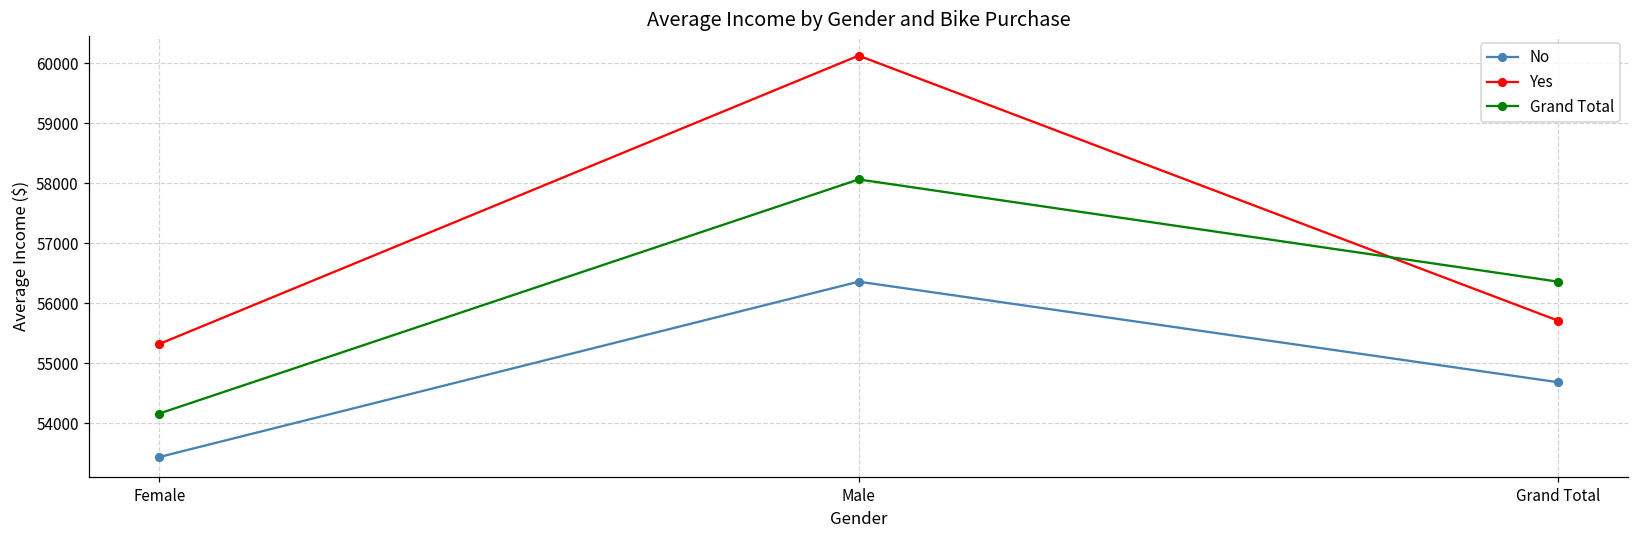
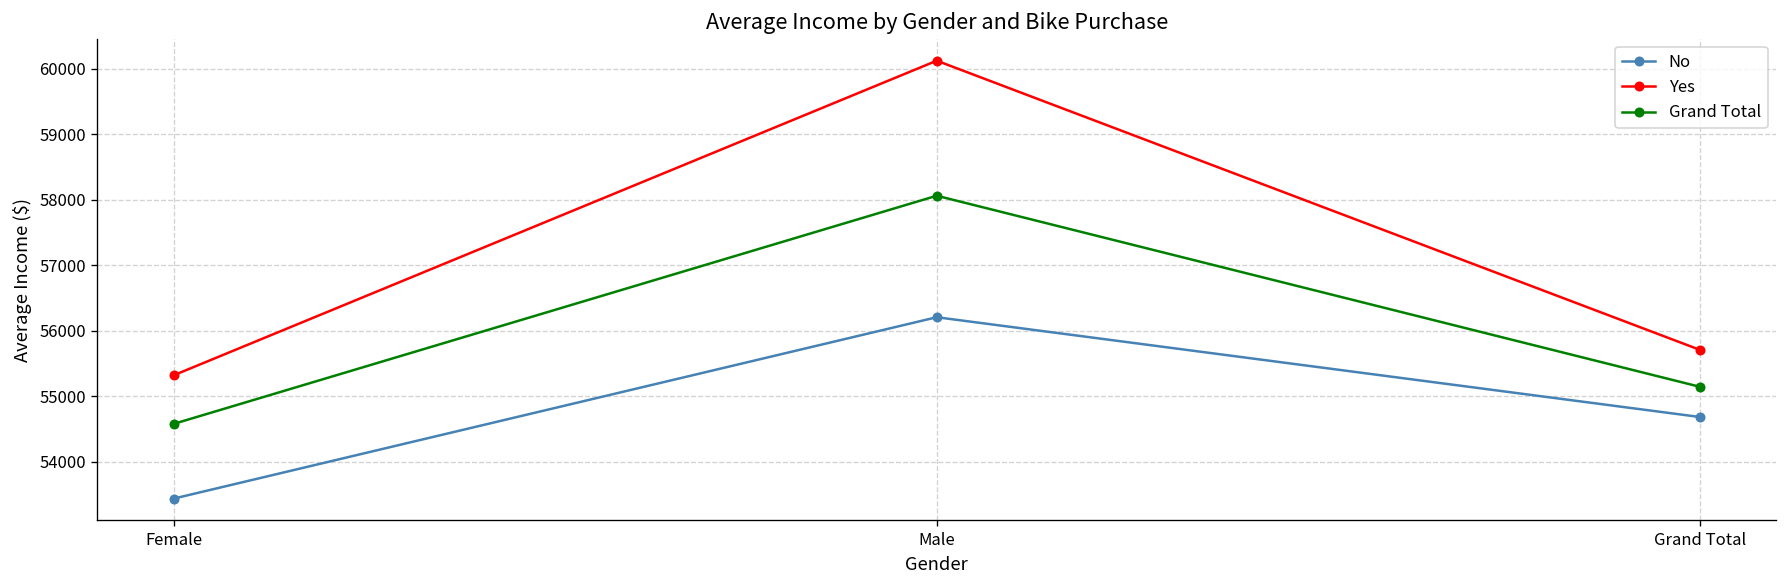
Grand Total, Female: 54200 -> 54600
No, Male: 56400 -> 56200
Grand Total, Grand Total: 56400 -> 55100
